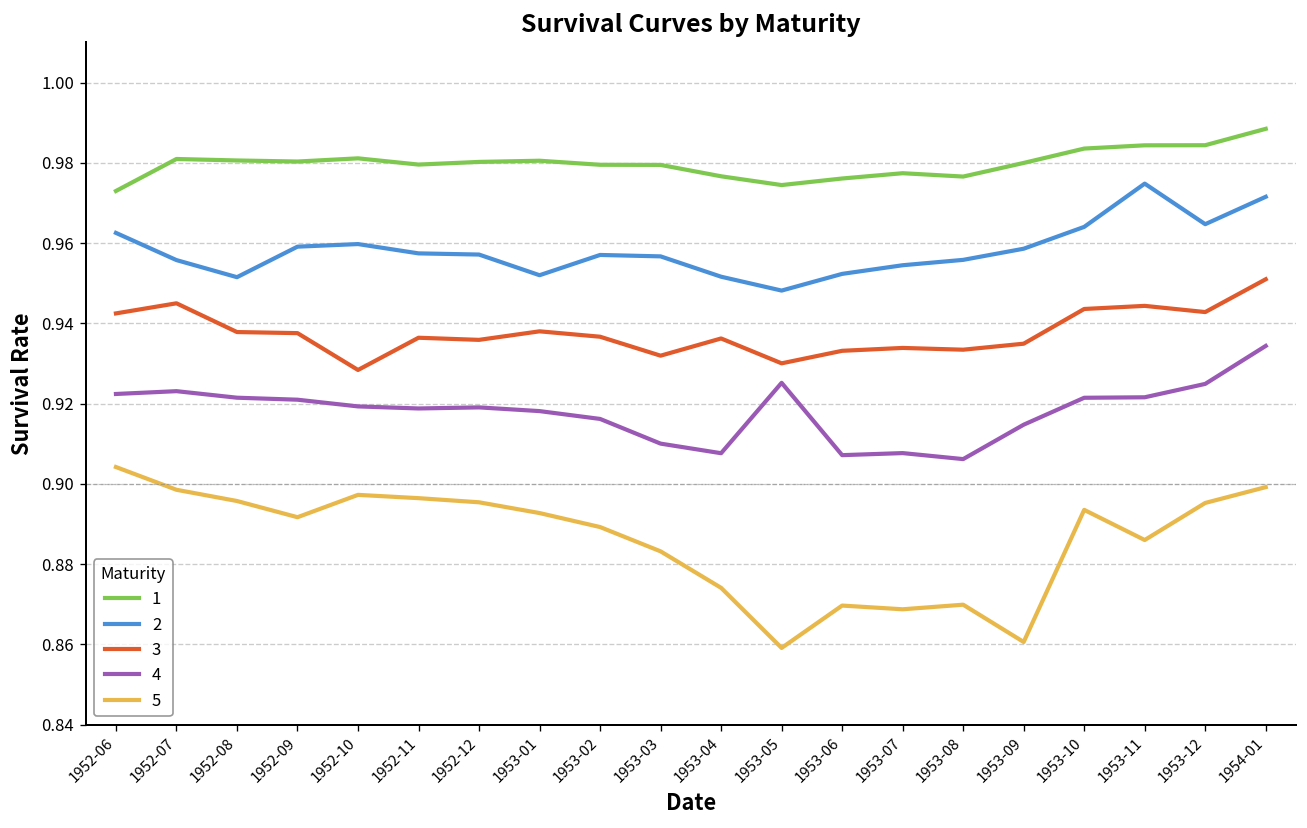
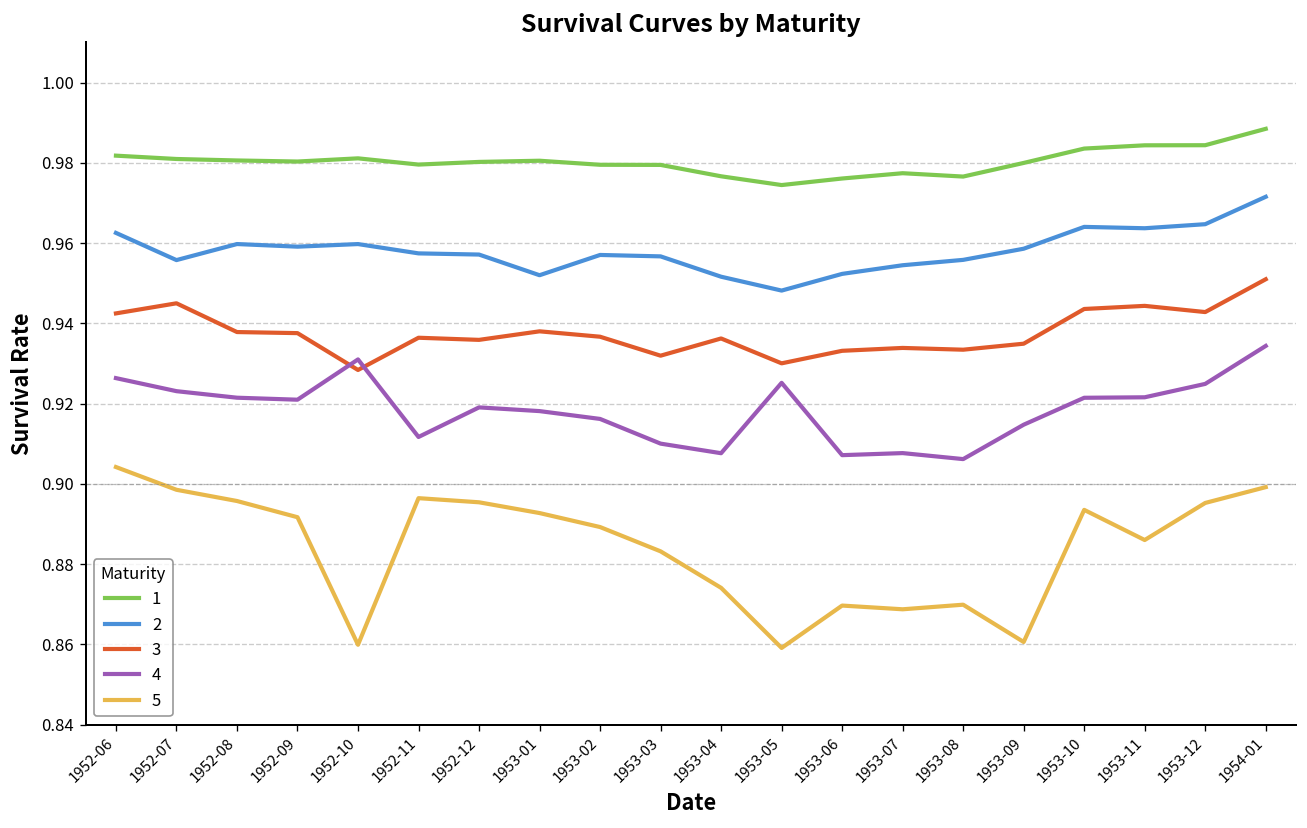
1, 1952-06: 0.973 -> 0.982
4, 1952-06: 0.922 -> 0.926
2, 1952-08: 0.951 -> 0.960
4, 1952-10: 0.919 -> 0.931
5, 1952-10: 0.897 -> 0.860
4, 1952-11: 0.919 -> 0.912
2, 1953-11: 0.975 -> 0.964
